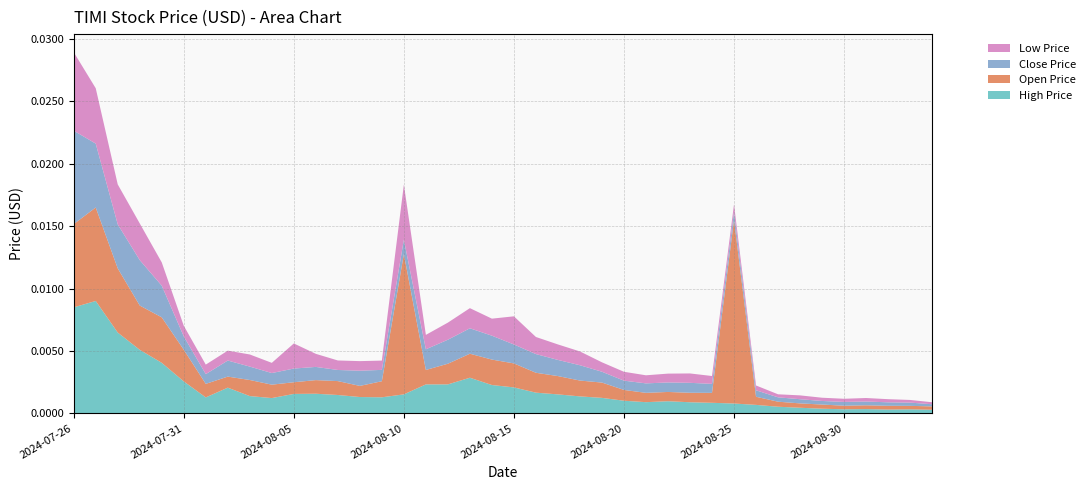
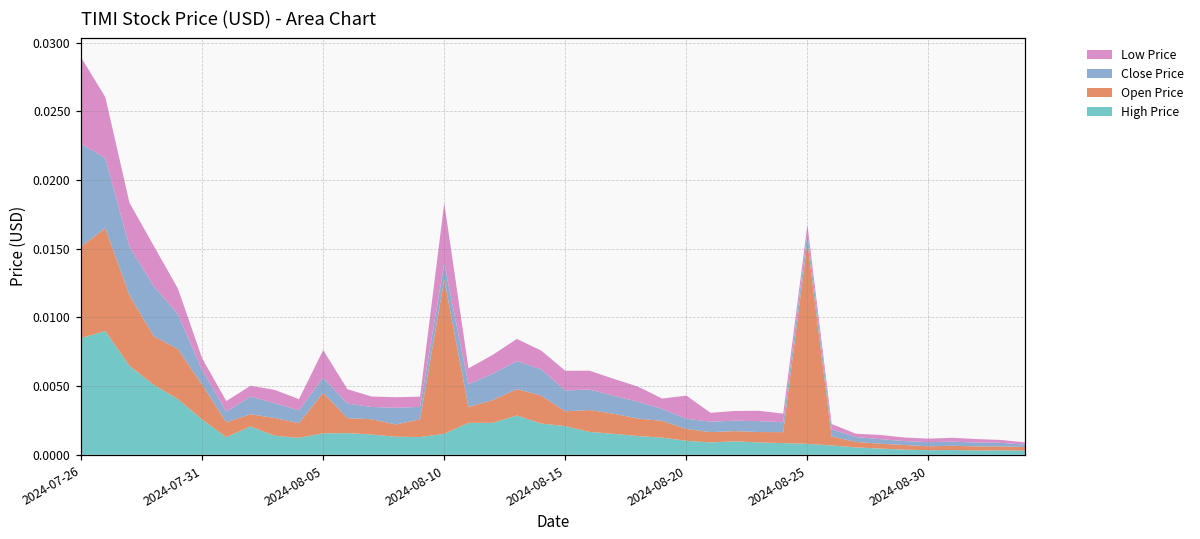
Open Price, 2024-08-05: 0.0009 -> 0.0030
Open Price, 2024-08-15: 0.0019 -> 0.0011
Low Price, 2024-08-15: 0.0023 -> 0.0014
Low Price, 2024-08-20: 0.0007 -> 0.0017
